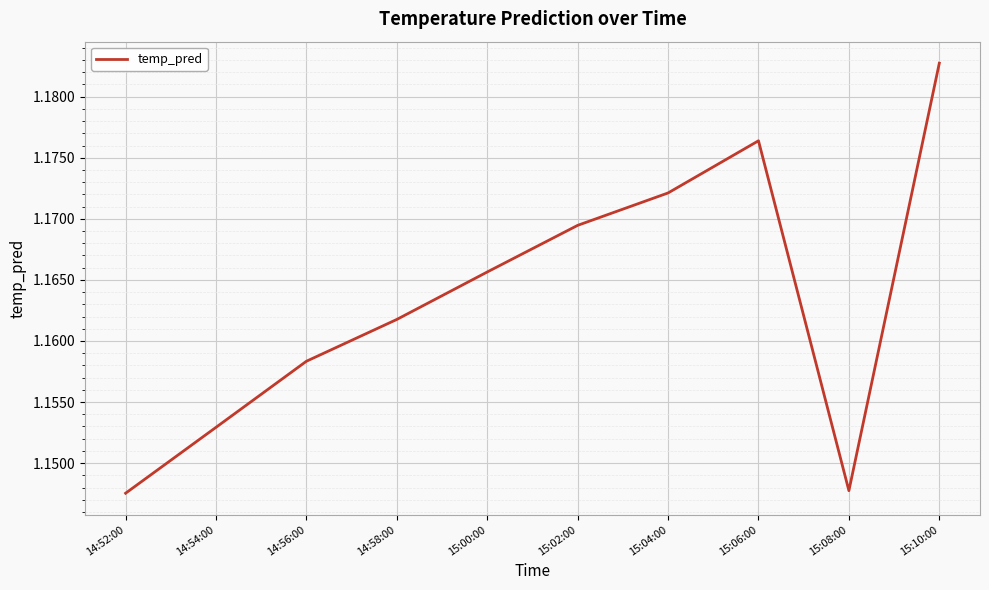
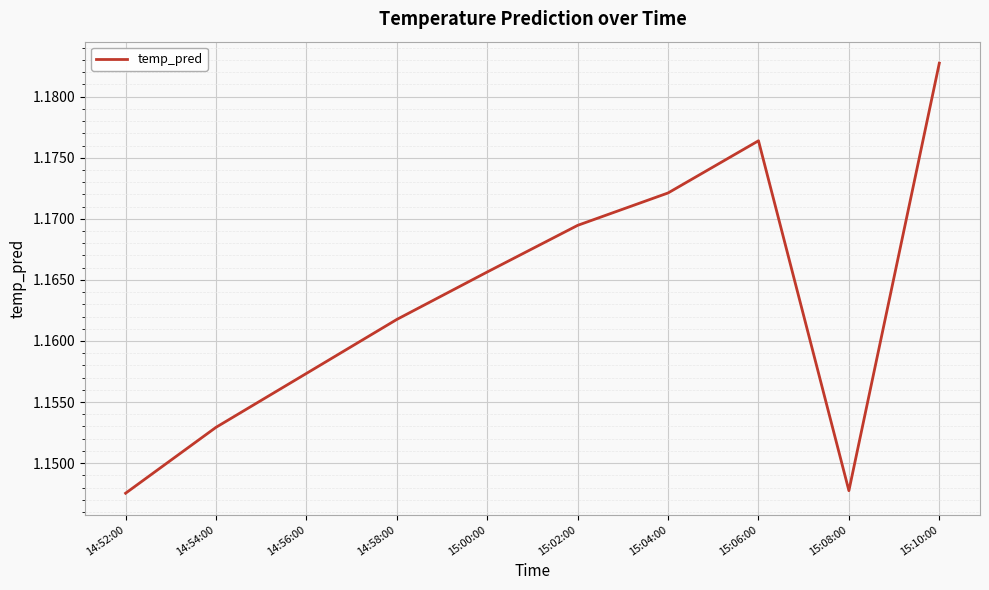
14:56:00: 1.1583 -> 1.1573
